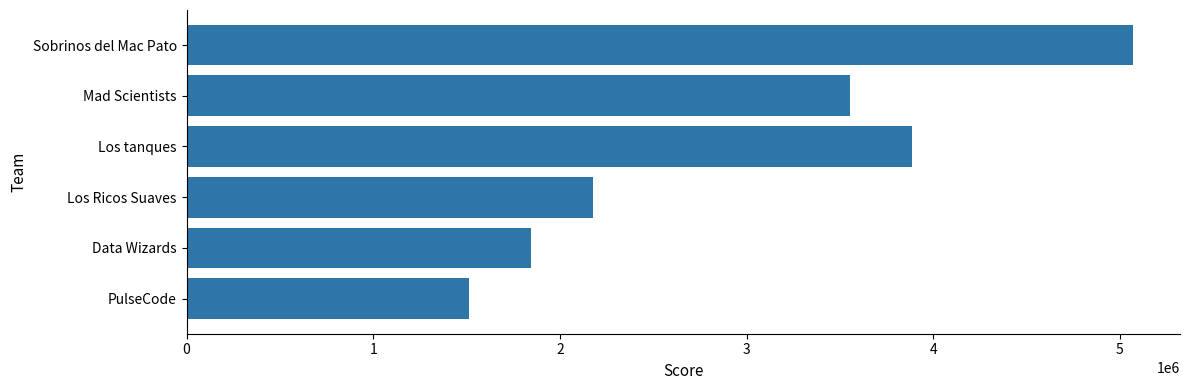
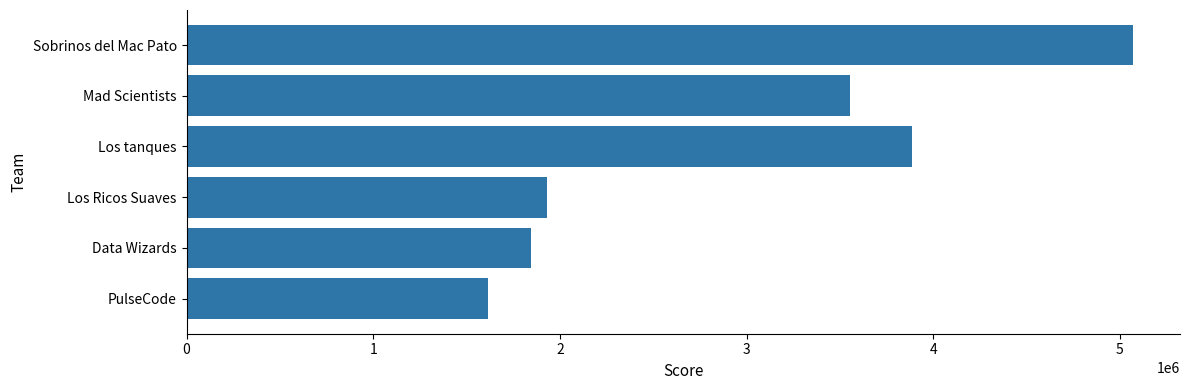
Los Ricos Suaves: 2180000 -> 1930000
PulseCode: 1520000 -> 1610000
